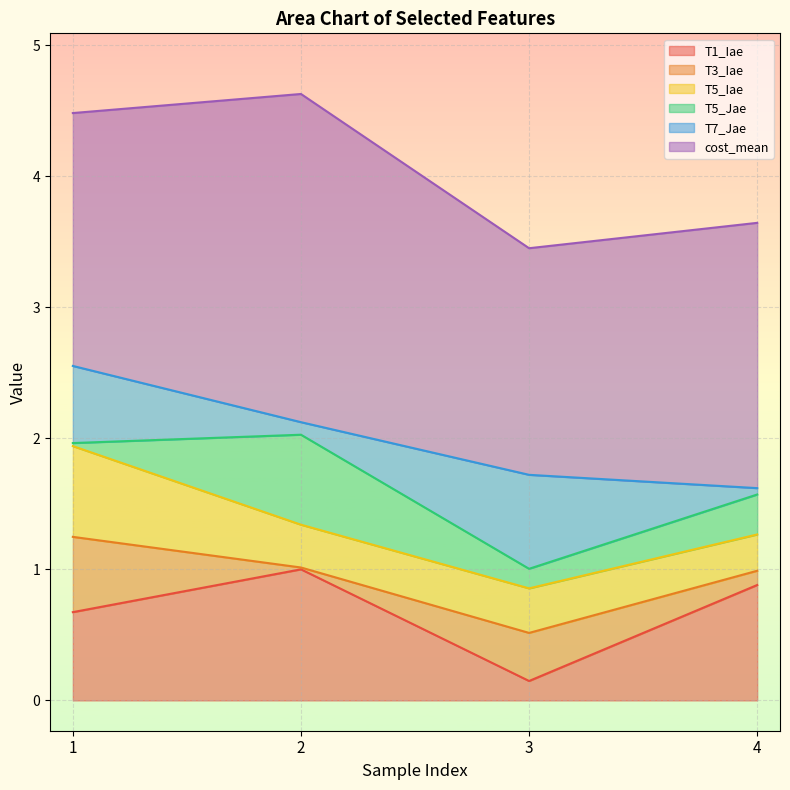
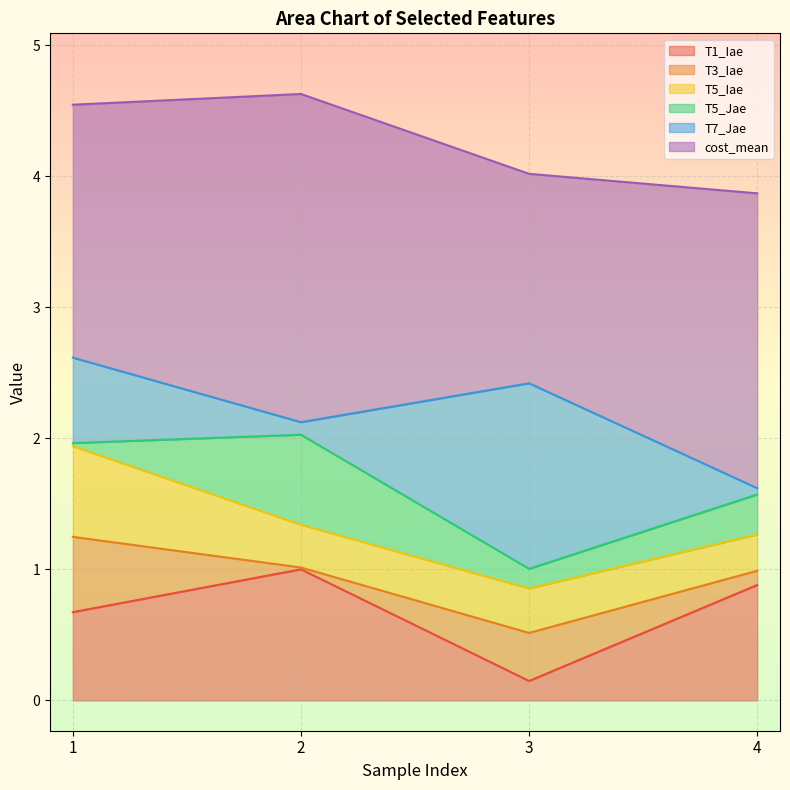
T7_Jae, 1: 0.59 -> 0.65
T7_Jae, 3: 0.72 -> 1.42
cost_mean, 3: 1.73 -> 1.60
cost_mean, 4: 2.02 -> 2.25
